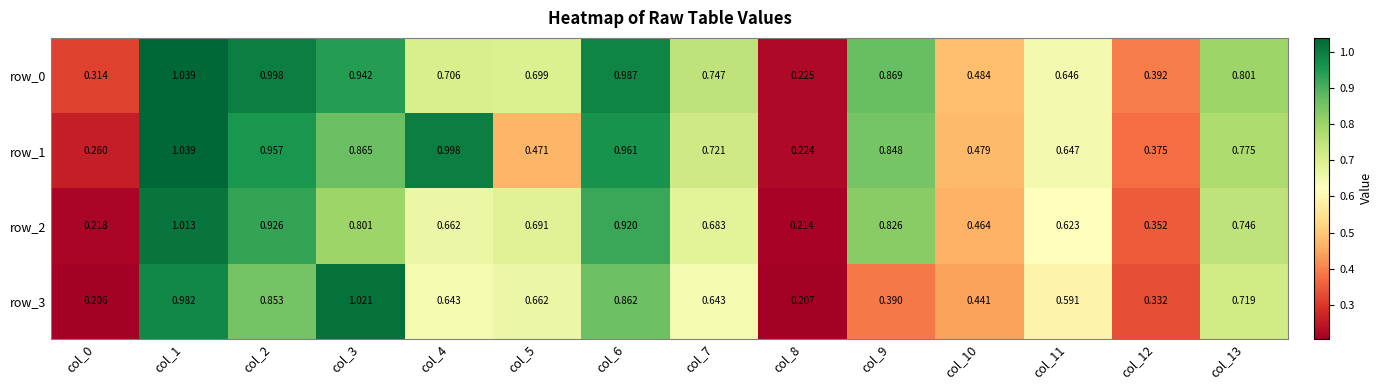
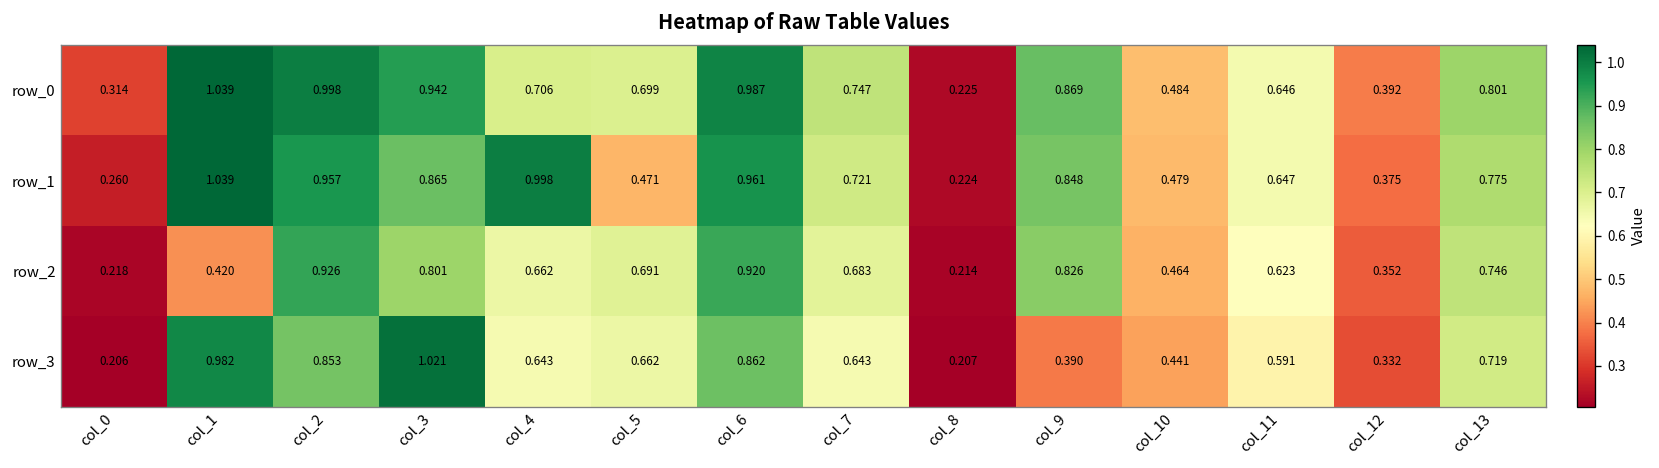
row_2, col_1: 1.013 -> 0.420
